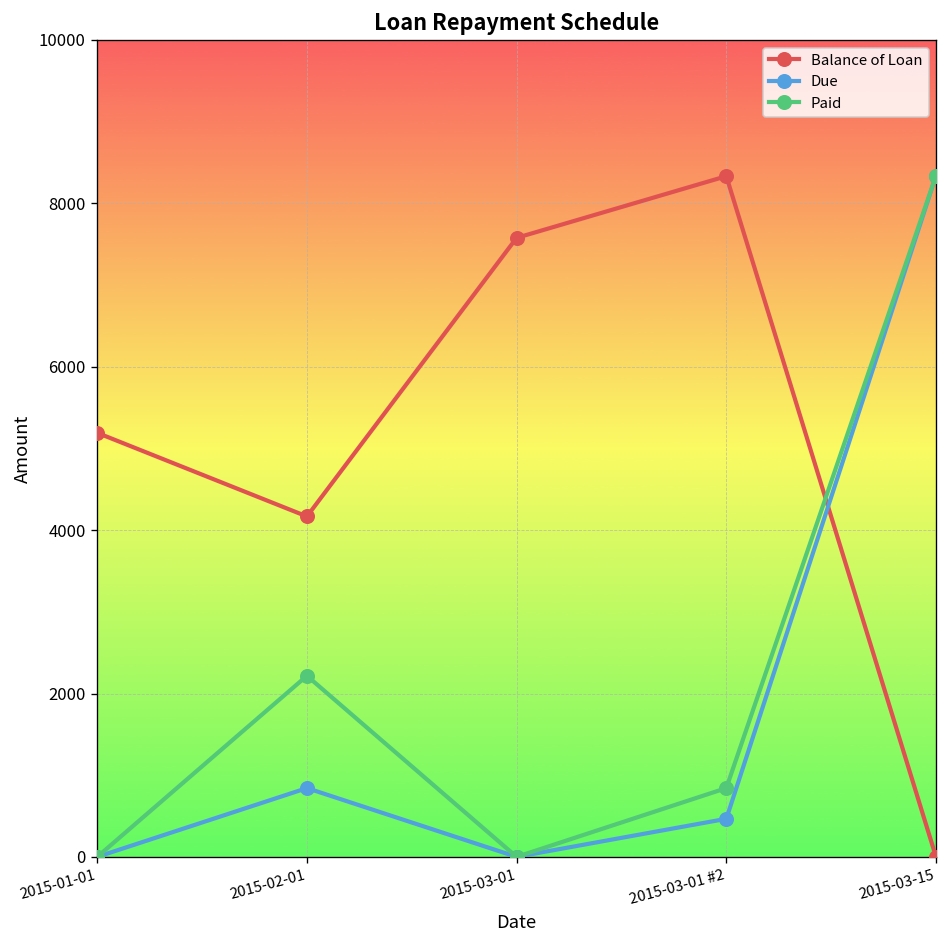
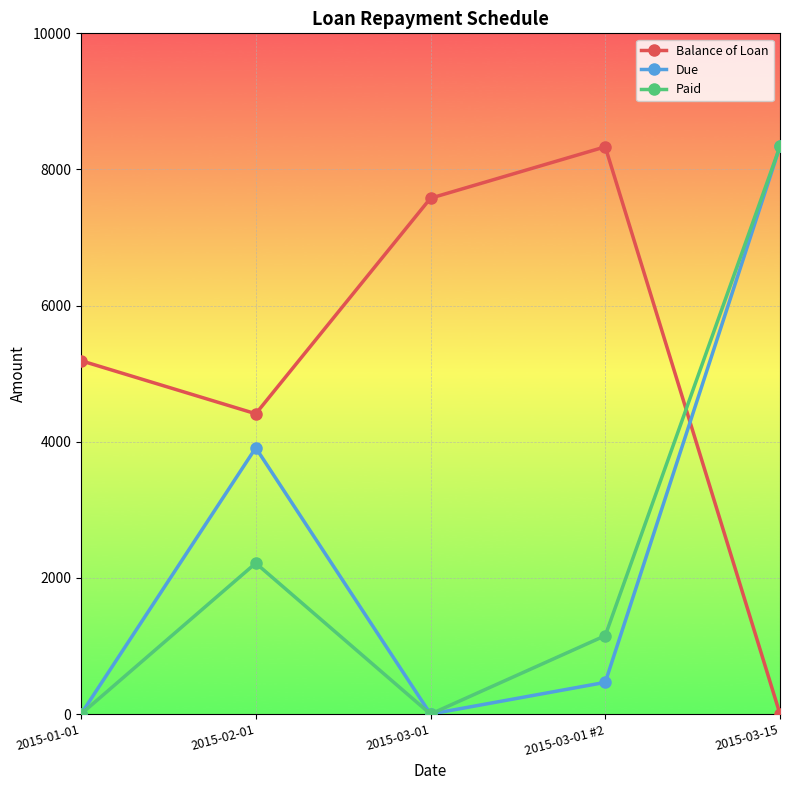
Balance of Loan, 2015-02-01: 4200 -> 4400
Due, 2015-02-01: 800 -> 3900
Paid, 2015-03-01 #2: 800 -> 1200
